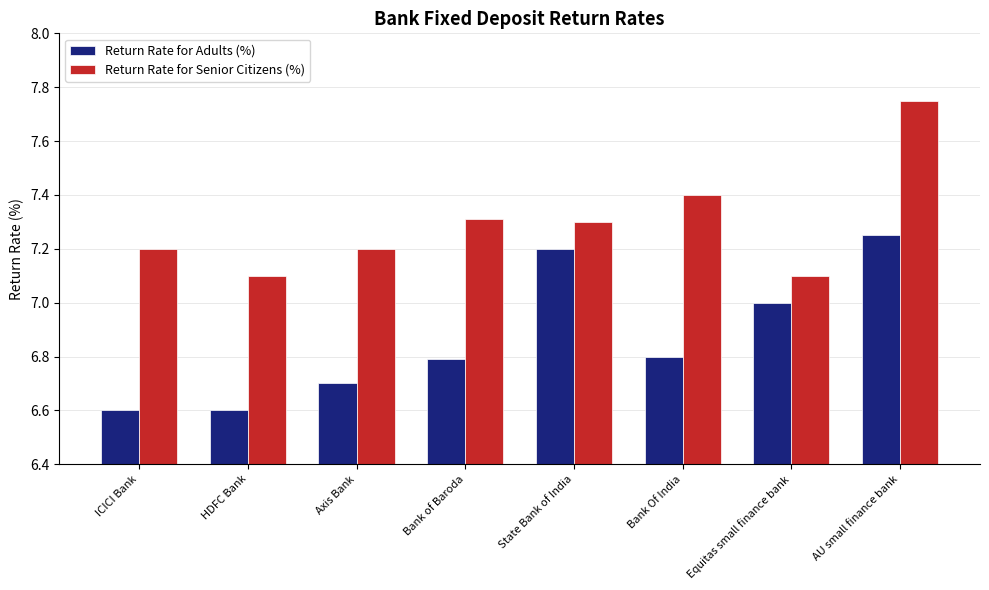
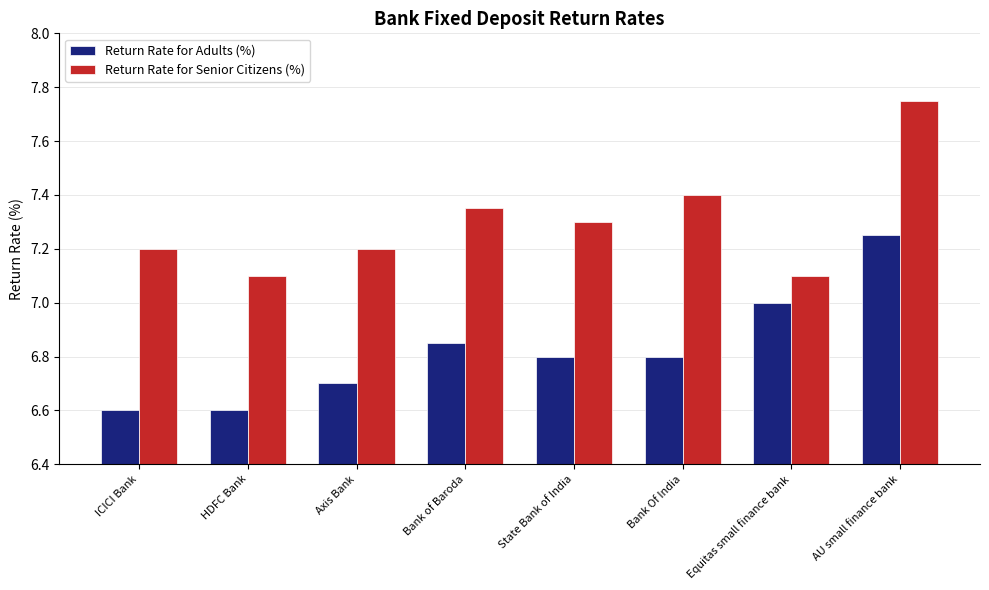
Return Rate for Adults (%), Bank of Baroda: 6.79 -> 6.85
Return Rate for Senior Citizens (%), Bank of Baroda: 7.31 -> 7.35
Return Rate for Adults (%), State Bank of India: 7.2 -> 6.8
